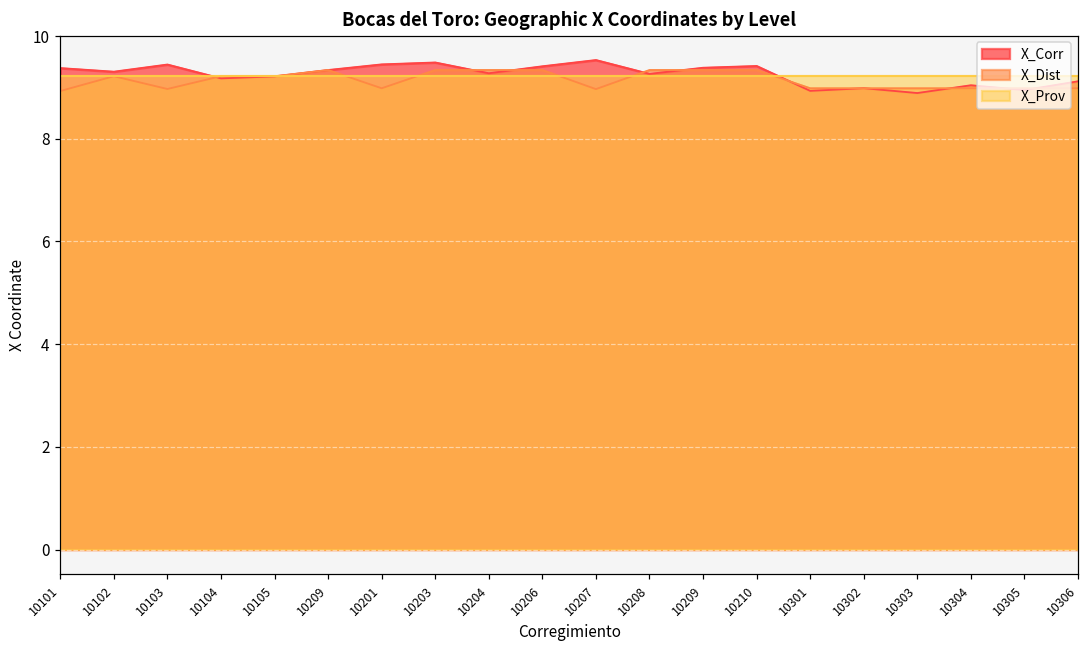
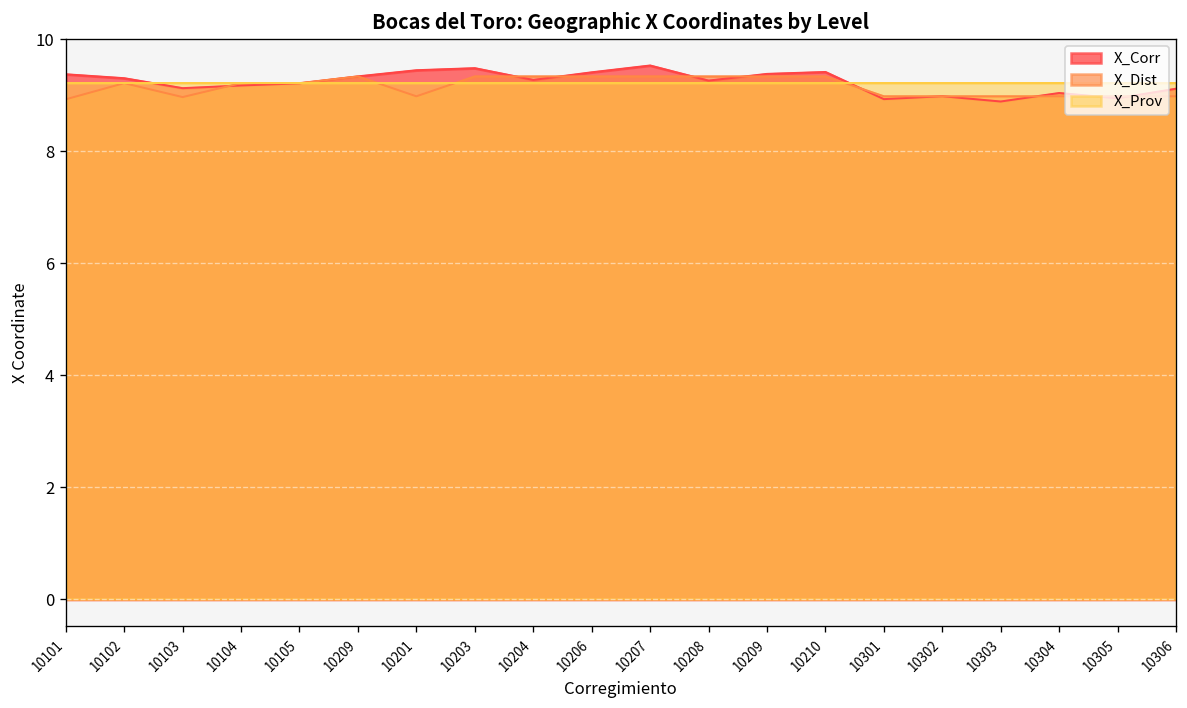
X_Corr, 10103: 9.4 -> 9.1
X_Dist, 10207: 9.0 -> 9.3
